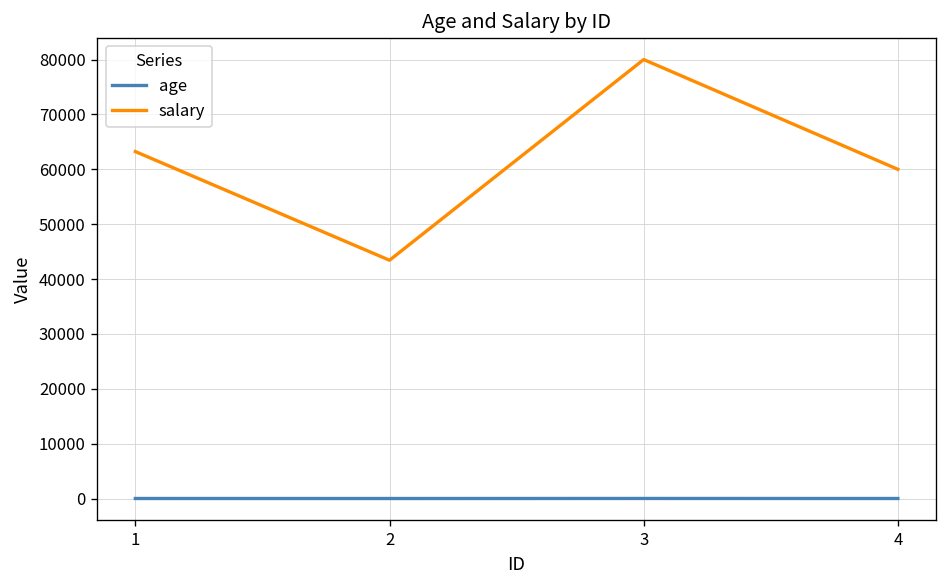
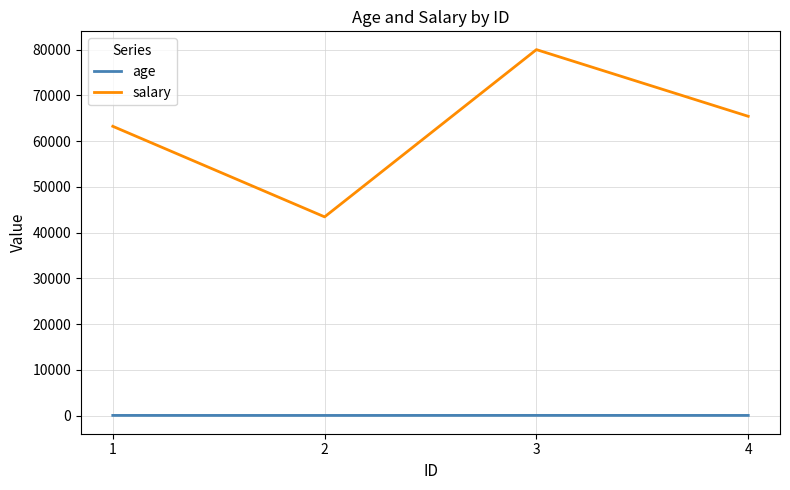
salary, 4: 60000 -> 65000
